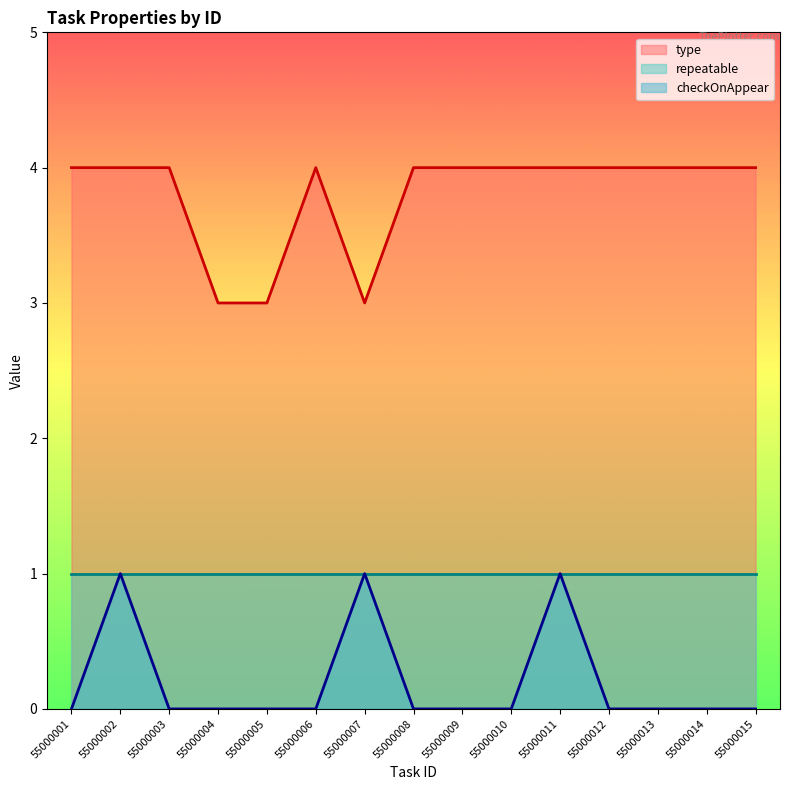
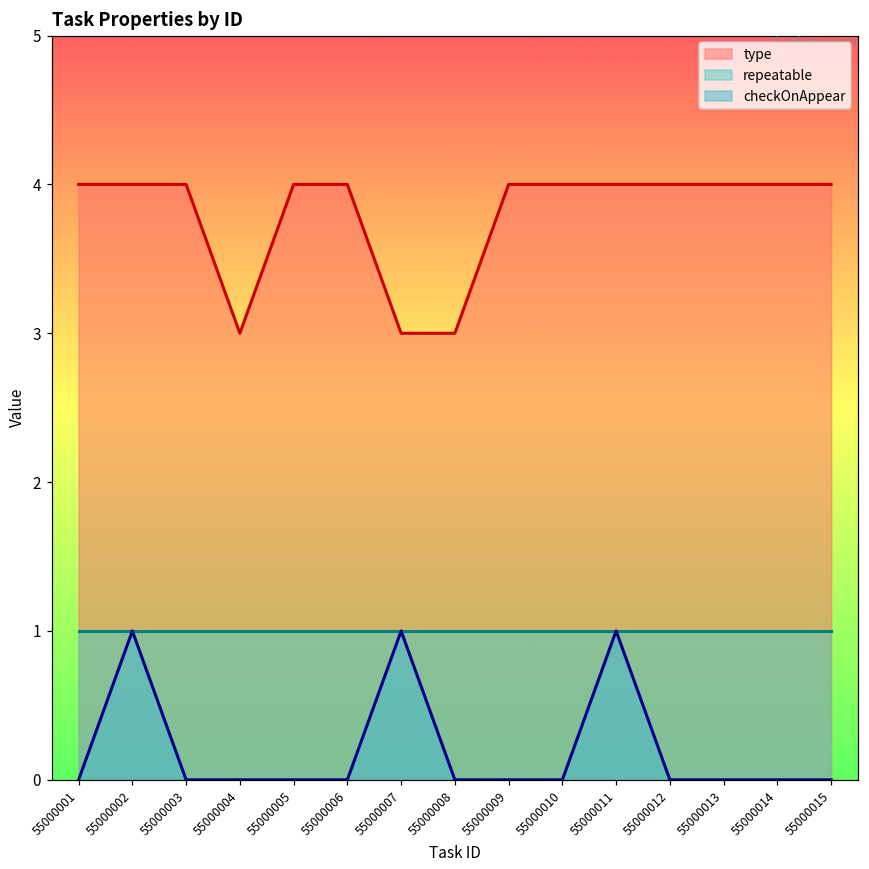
type, 55000005: 3 -> 4
type, 55000008: 4 -> 3
